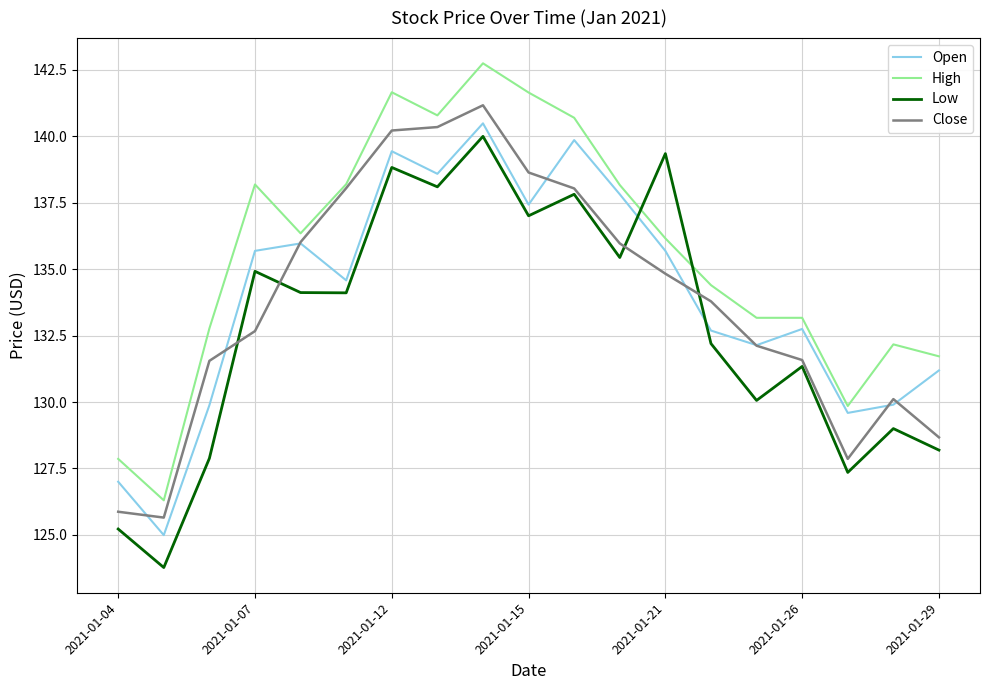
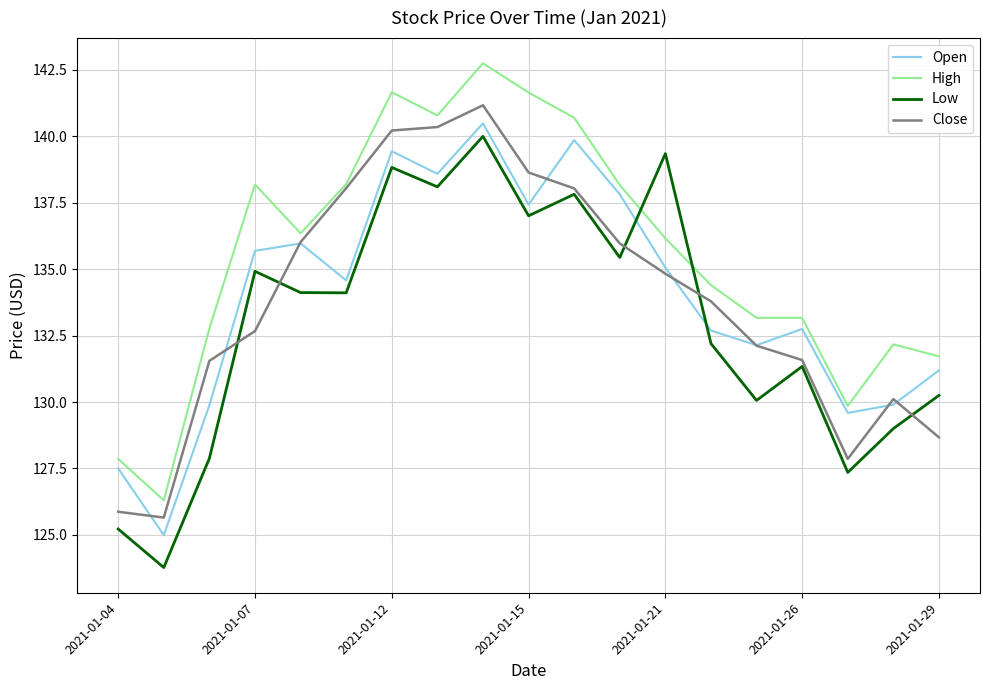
Open, 2021-01-04: 127.0 -> 127.5
Open, 2021-01-21: 135.7 -> 135.1
Low, 2021-01-29: 128.2 -> 130.3
